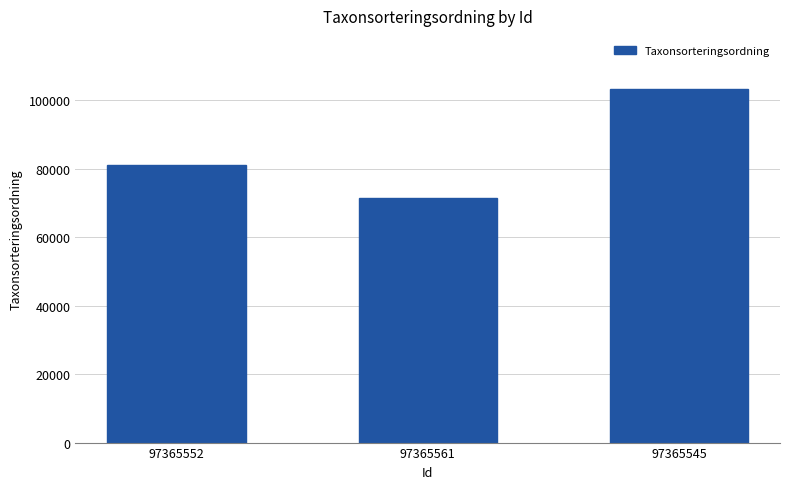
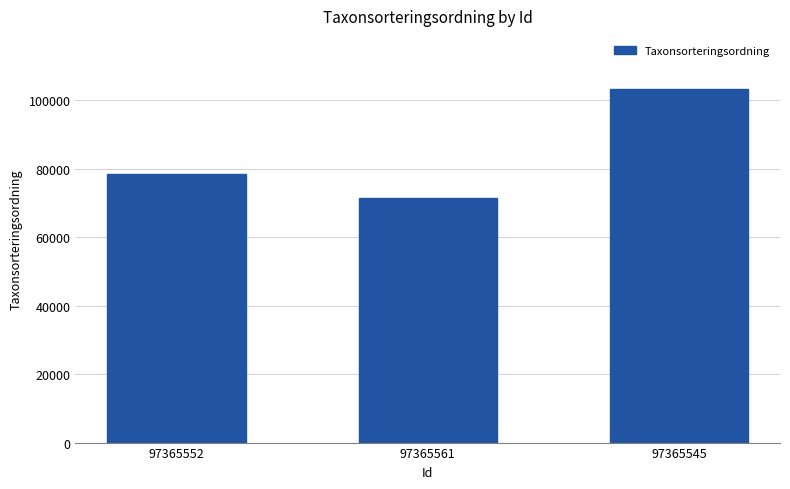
97365552: 81000 -> 79000
